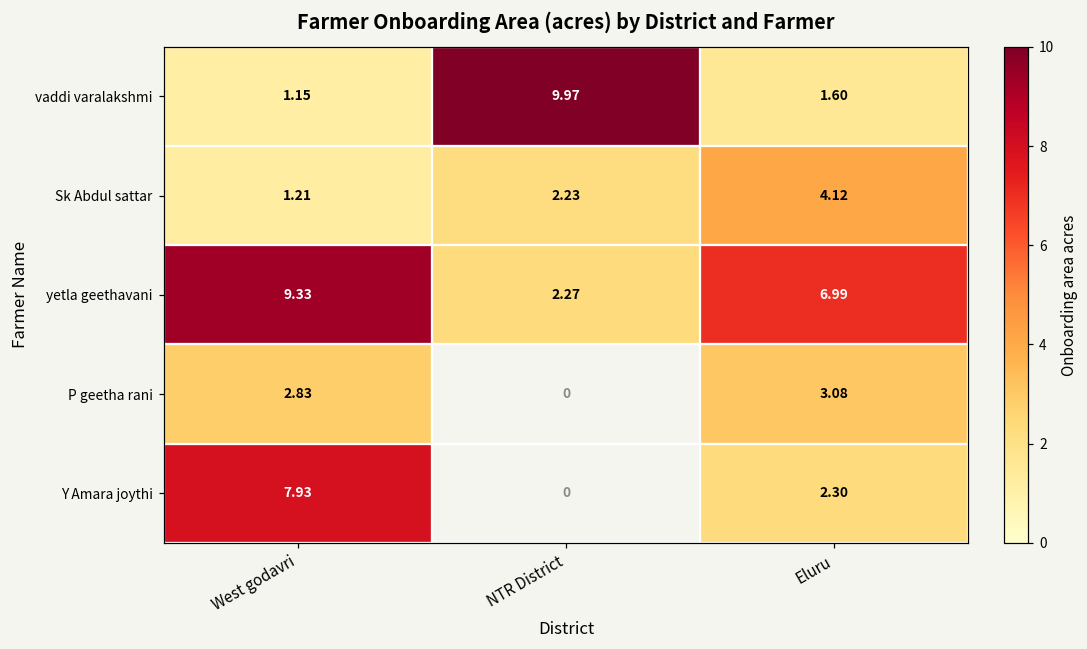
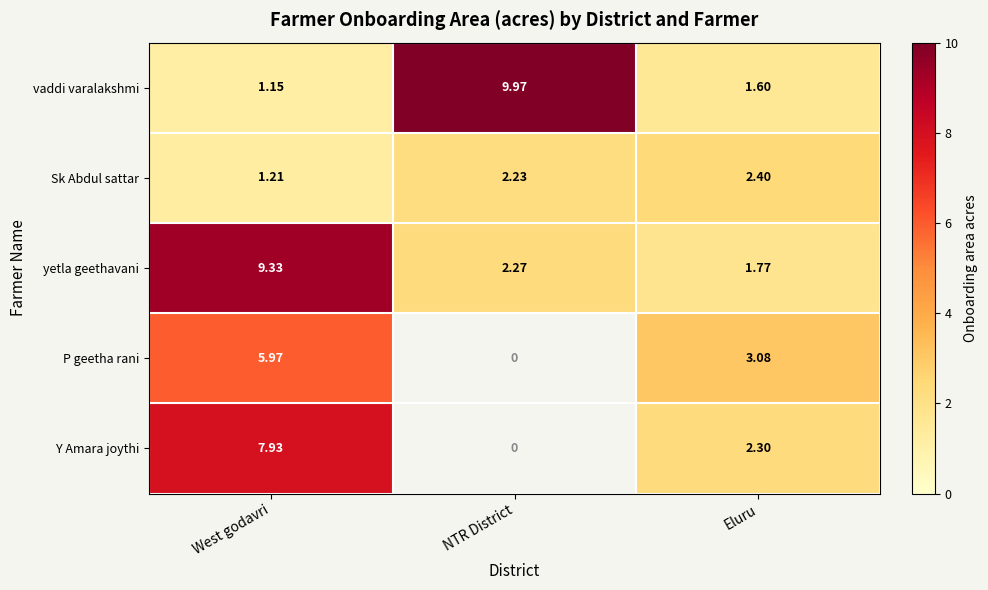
Sk Abdul sattar, Eluru: 4.12 -> 2.40
yetla geethavani, Eluru: 6.99 -> 1.77
P geetha rani, West godavri: 2.83 -> 5.97
